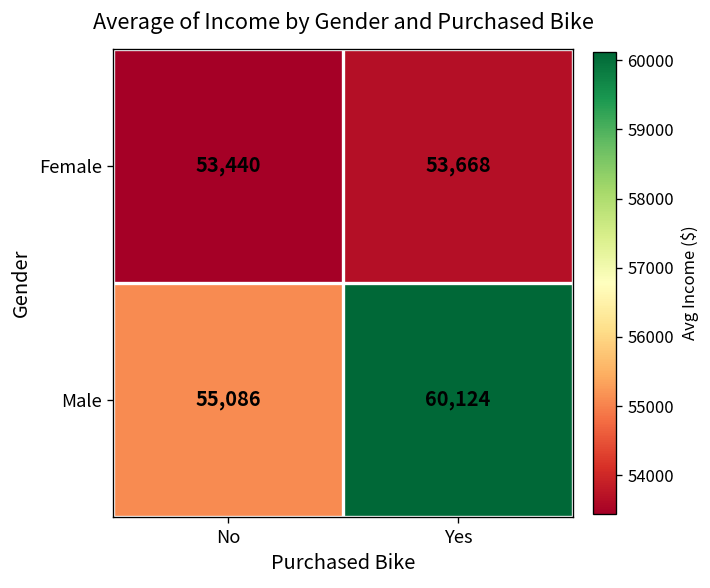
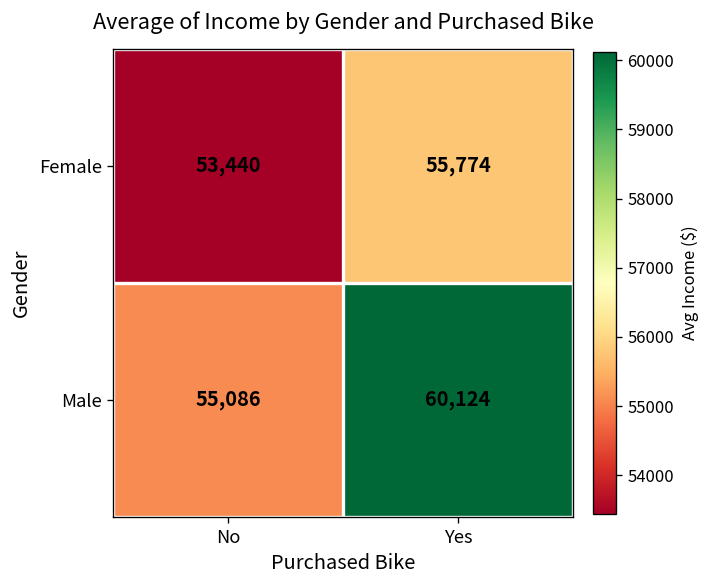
Female, Yes: 53,668 -> 55,774
